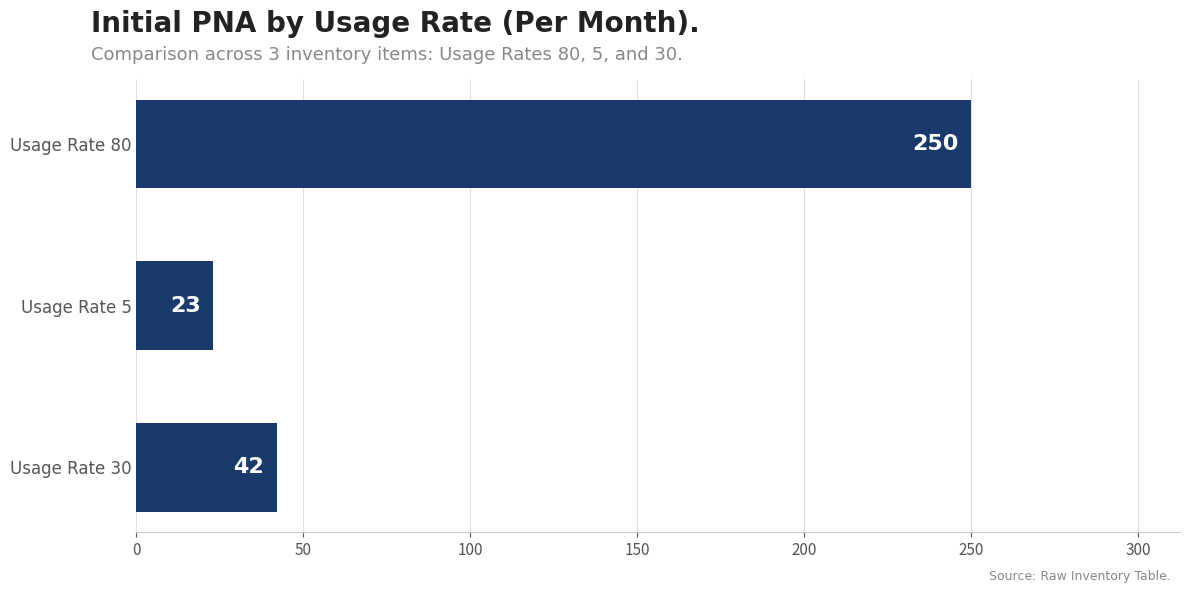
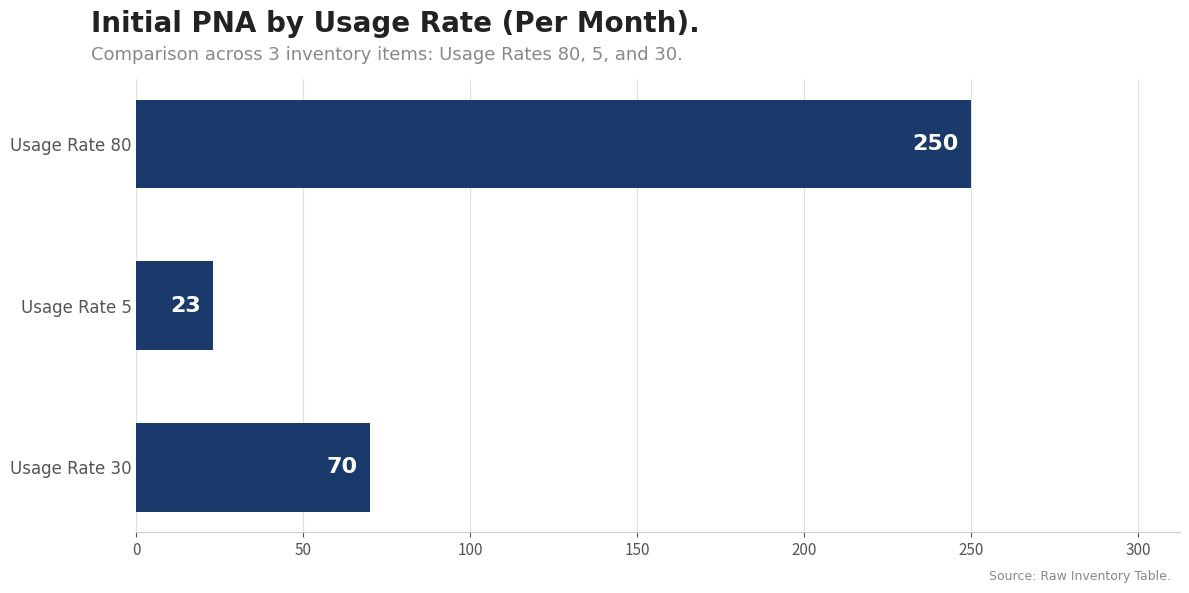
Usage Rate 30: 42 -> 70
